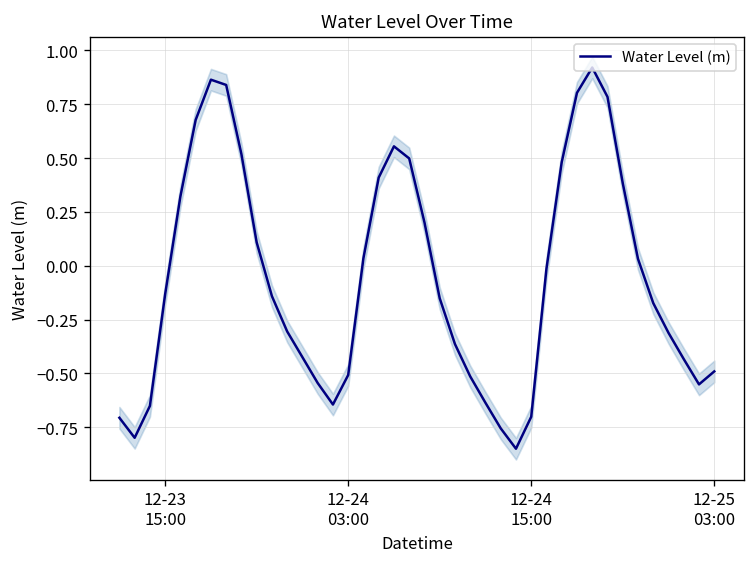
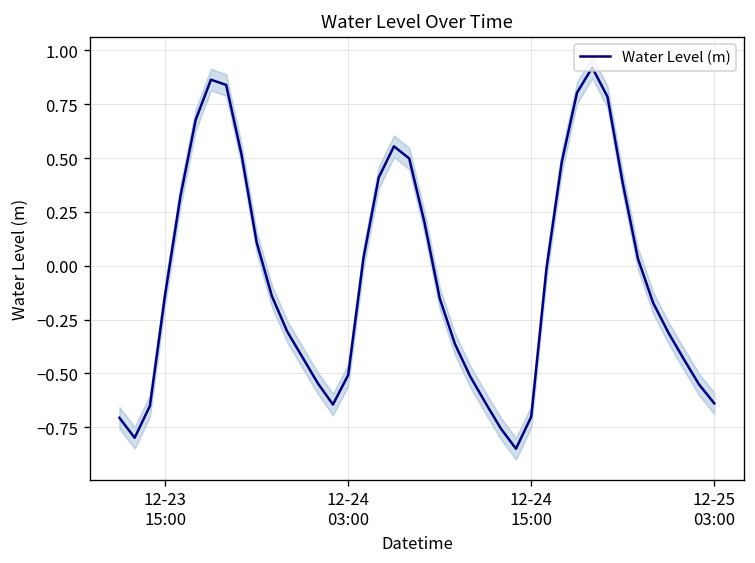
Water Level (m), 12-25 03:00: -0.49 -> -0.64
